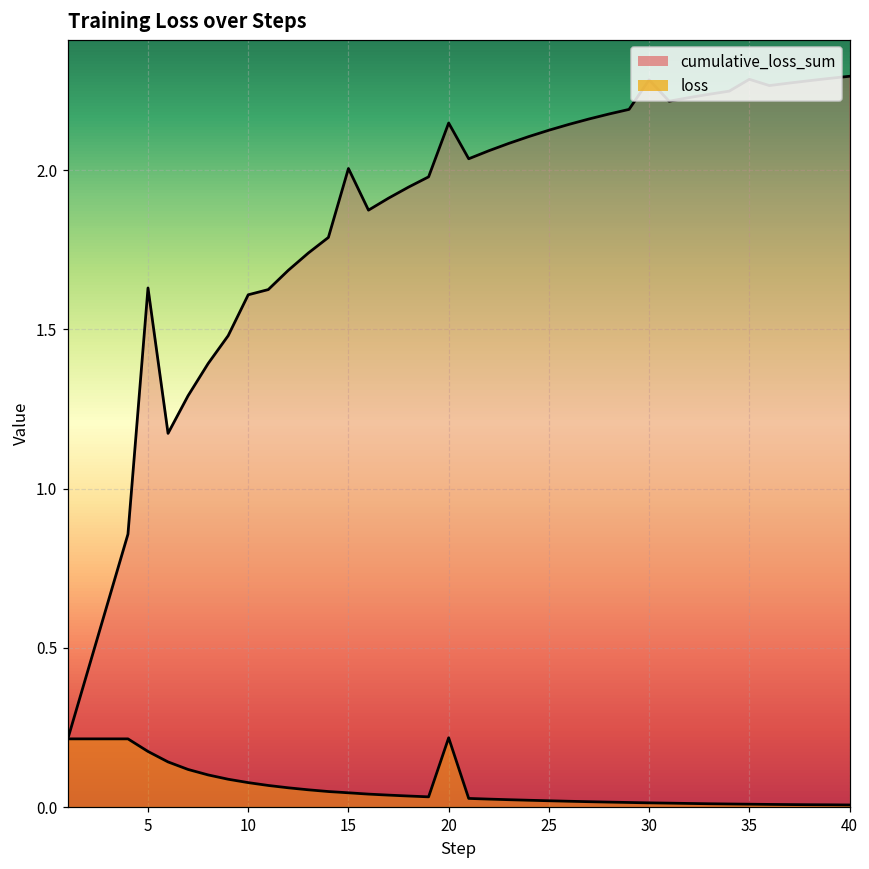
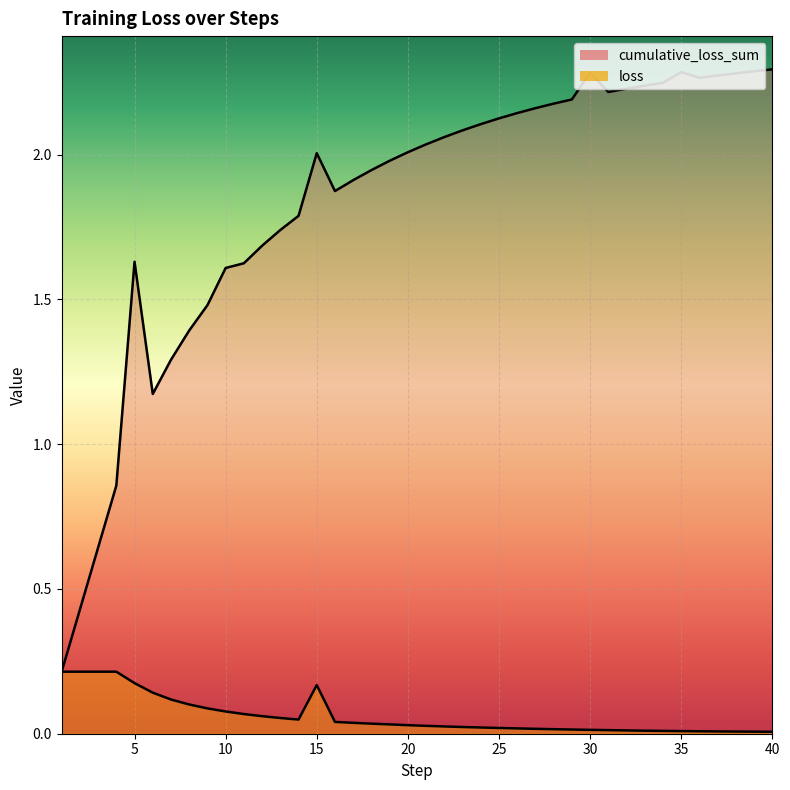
loss, 15: 0.04 -> 0.17
cumulative_loss_sum, 20: 2.15 -> 2.01
loss, 20: 0.22 -> 0.03
